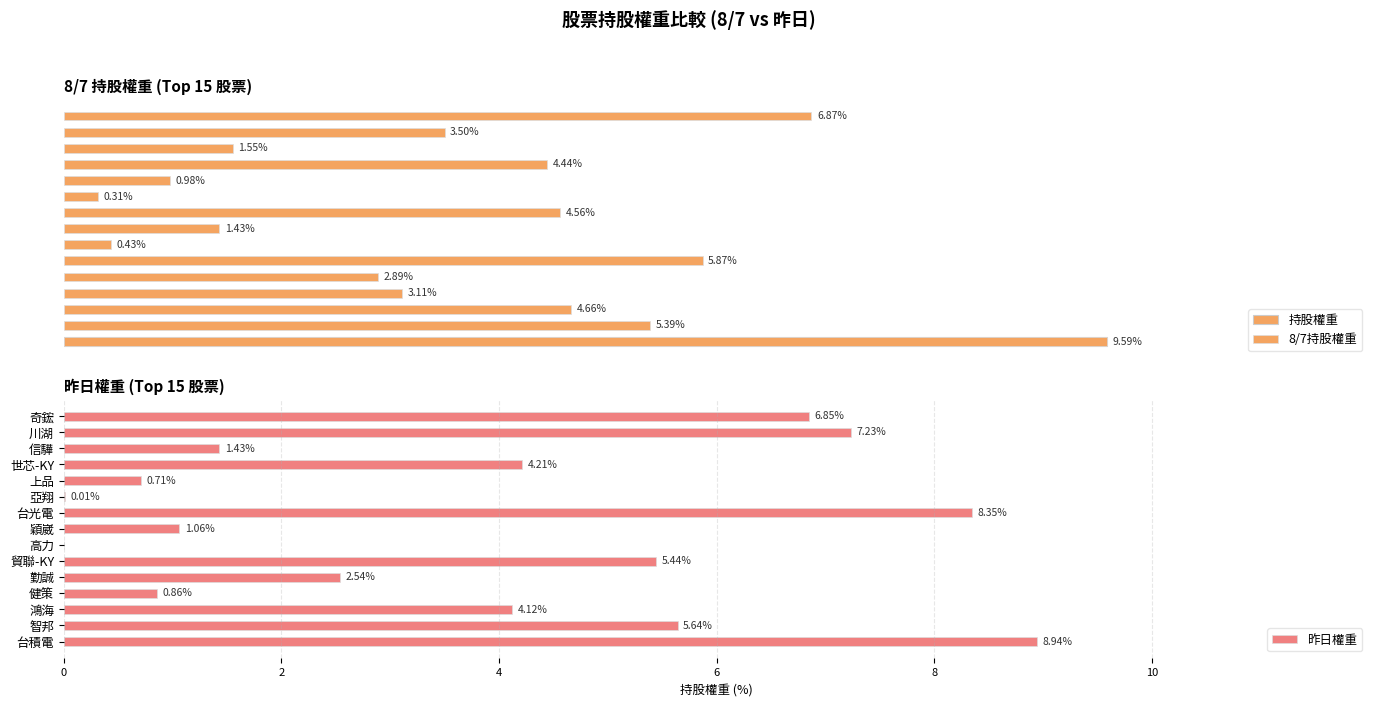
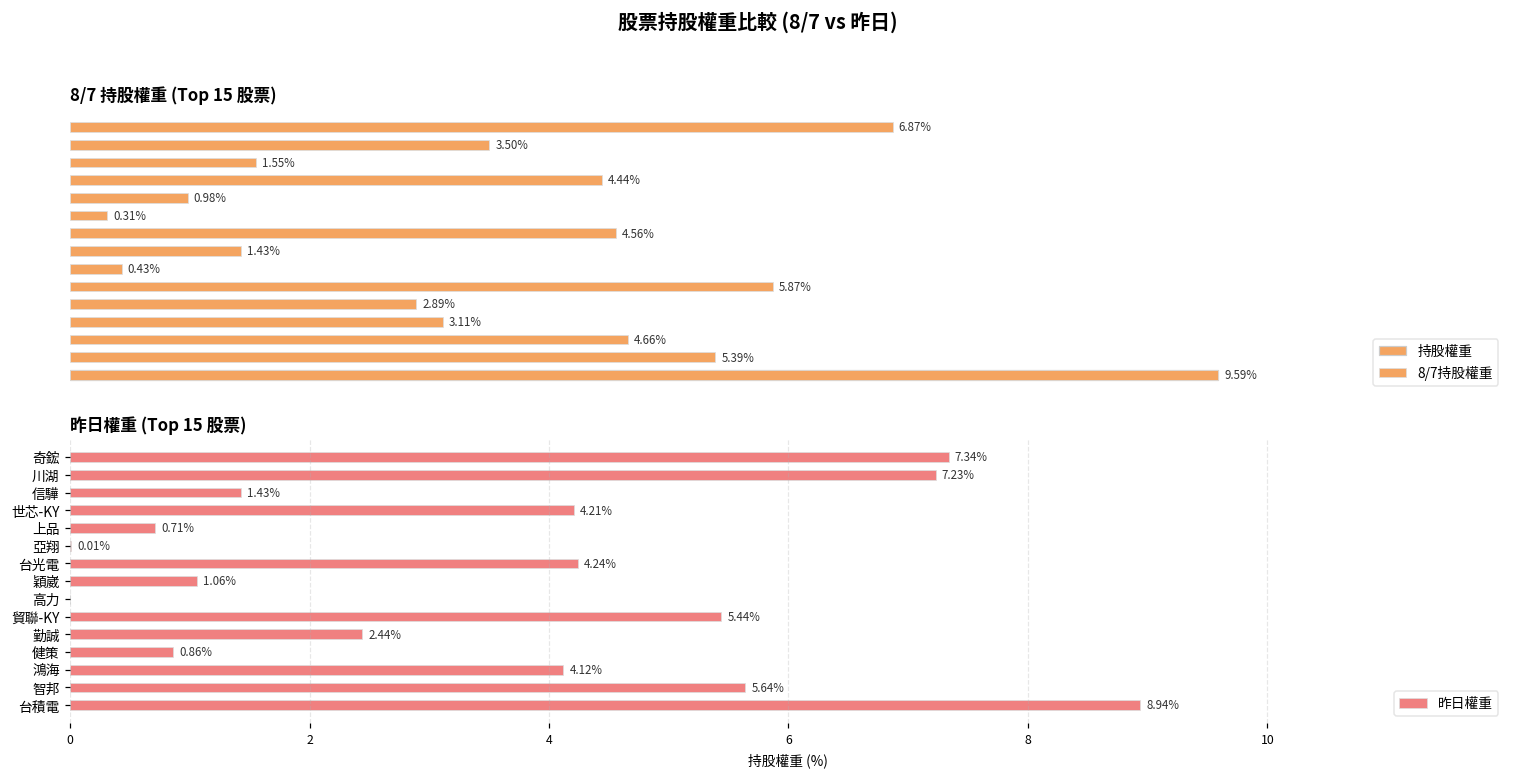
昨日權重 (Top 15 股票), 奇鋐: 6.85% -> 7.34%
昨日權重 (Top 15 股票), 台光電: 8.35% -> 4.24%
昨日權重 (Top 15 股票), 勤誠: 2.54% -> 2.44%
